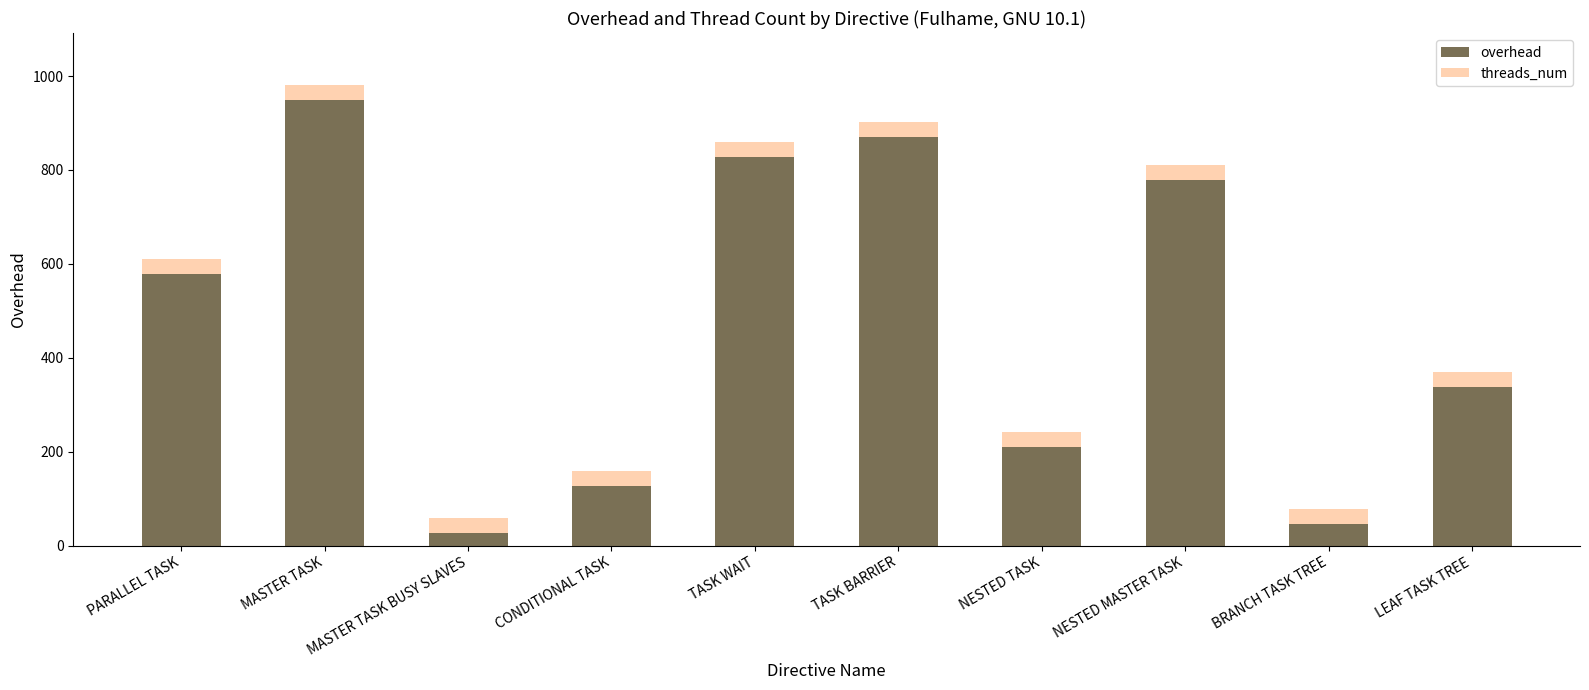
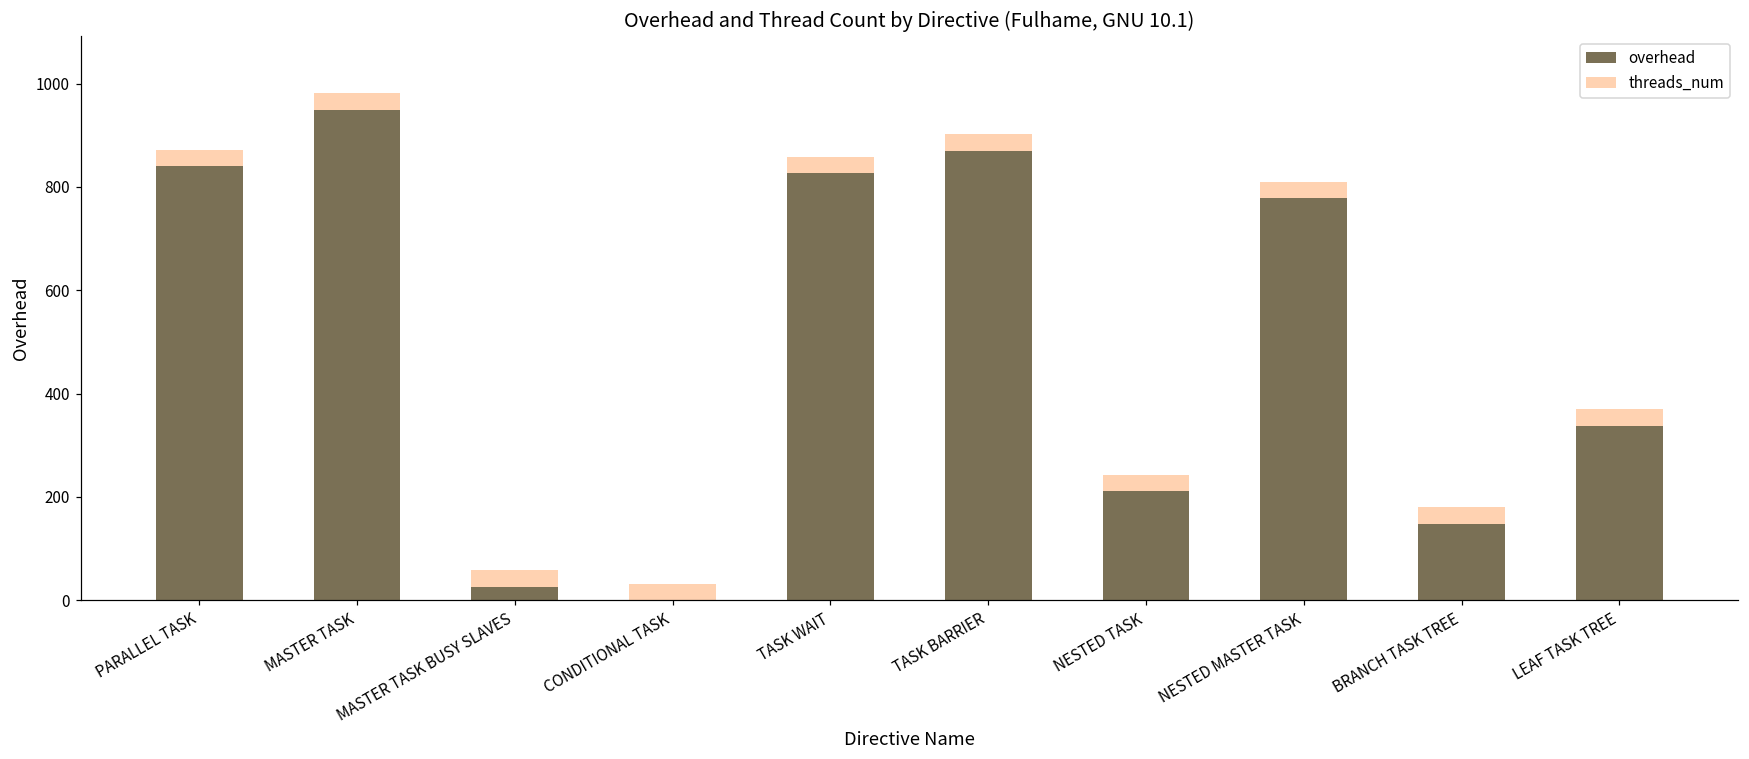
overhead, PARALLEL TASK: 580 -> 840
overhead, CONDITIONAL TASK: 130 -> 0
overhead, BRANCH TASK TREE: 50 -> 150
